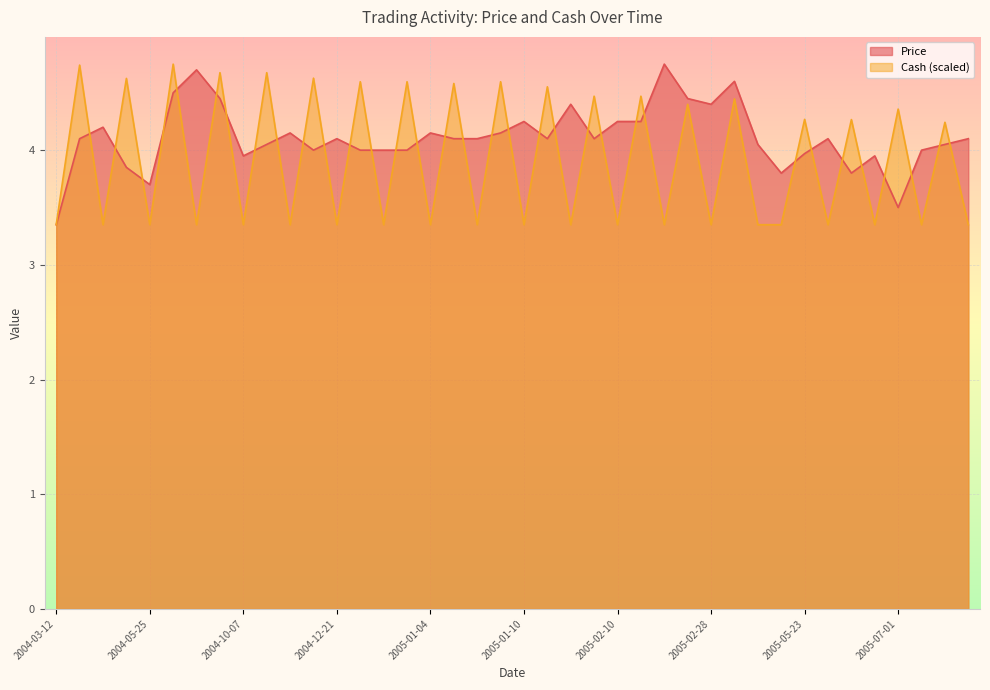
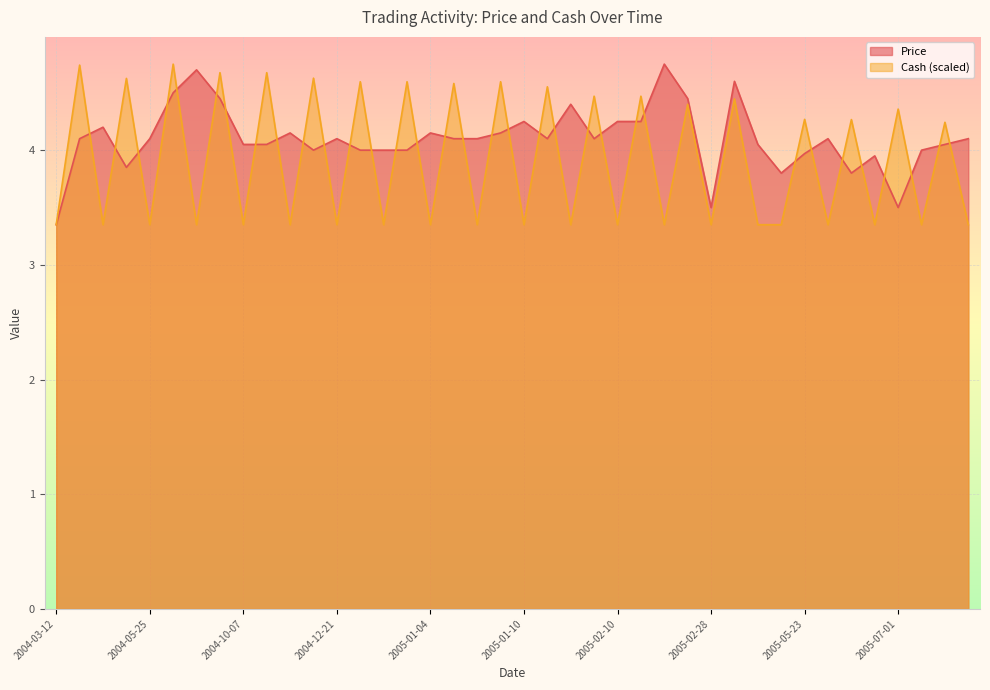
Price, 2004-05-25: 3.7 -> 4.1
Price, 2004-10-07: 3.95 -> 4.05
Price, 2005-02-28: 4.4 -> 3.5
